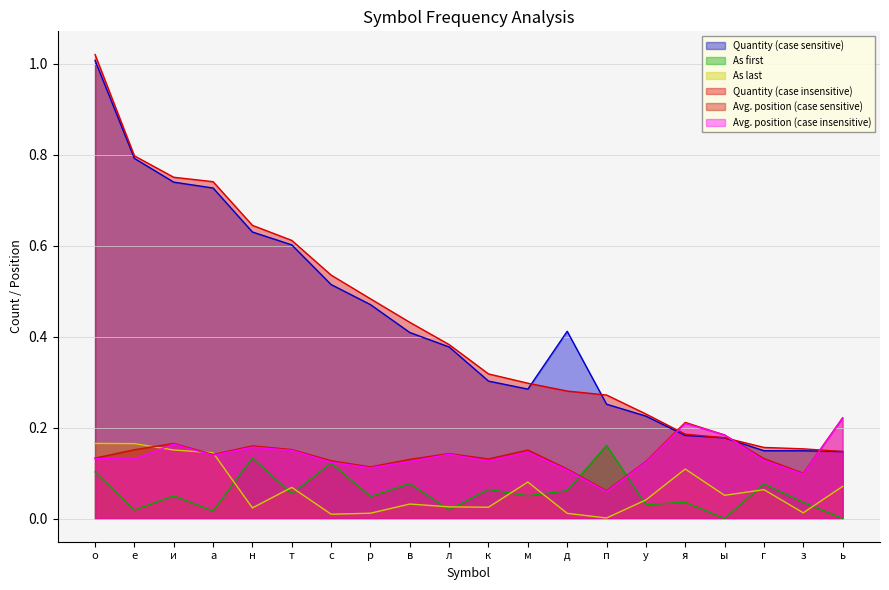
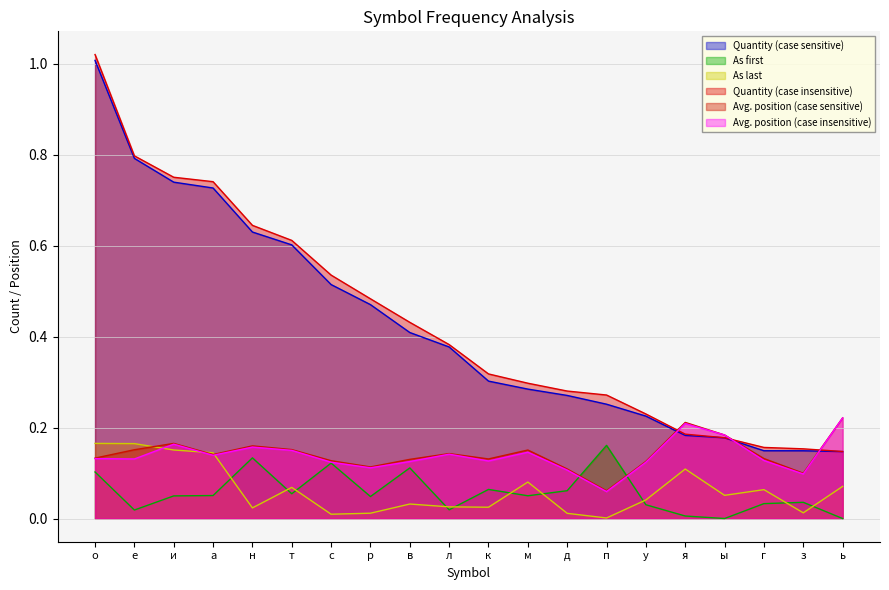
As first, а: 0.02 -> 0.05
As first, в: 0.08 -> 0.11
Quantity (case sensitive), д: 0.41 -> 0.27
As first, я: 0.04 -> 0.01
As first, г: 0.08 -> 0.03
